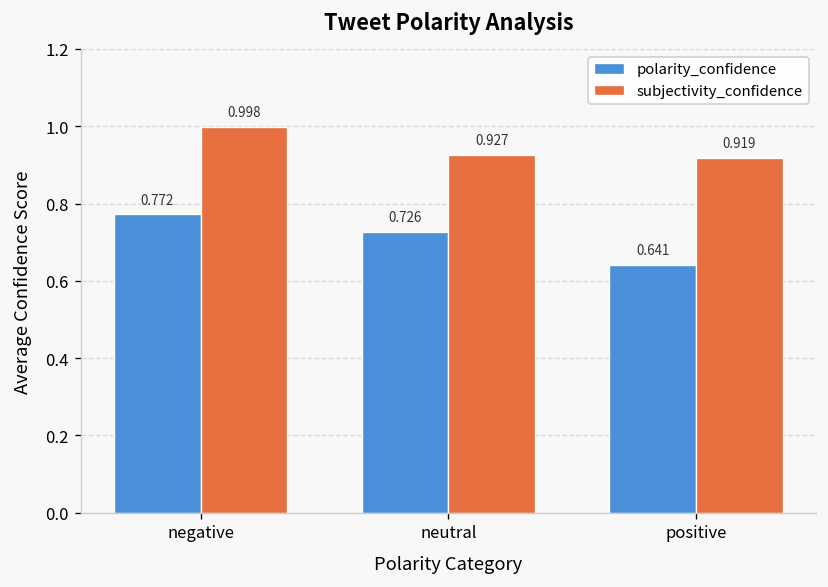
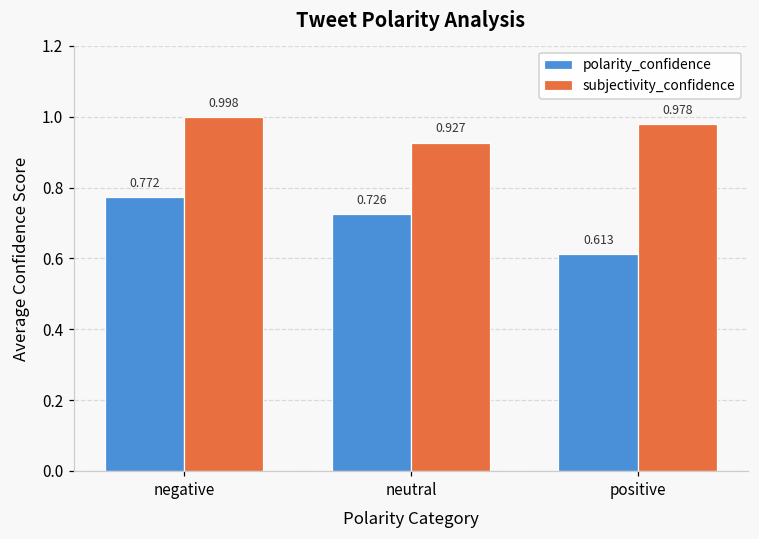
polarity_confidence, positive: 0.641 -> 0.613
subjectivity_confidence, positive: 0.919 -> 0.978
